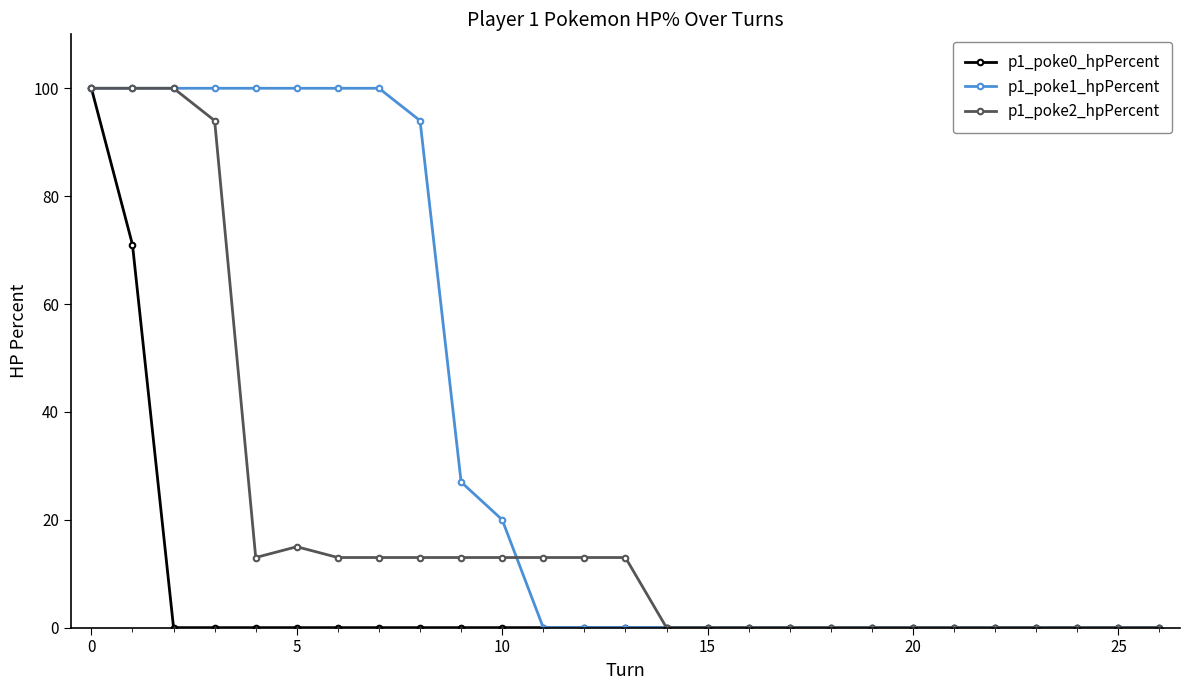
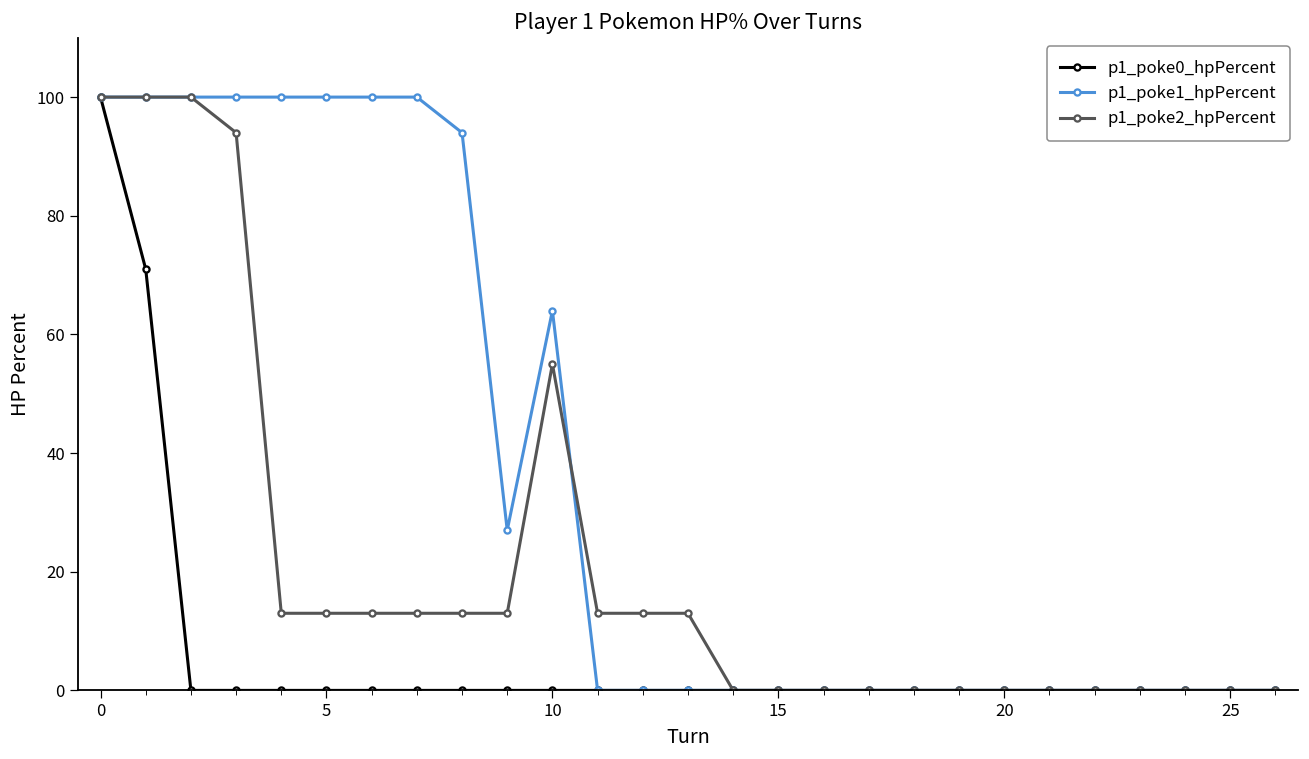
p1_poke2_hpPercent, 5: 15 -> 13
p1_poke1_hpPercent, 10: 20 -> 64
p1_poke2_hpPercent, 10: 13 -> 55
